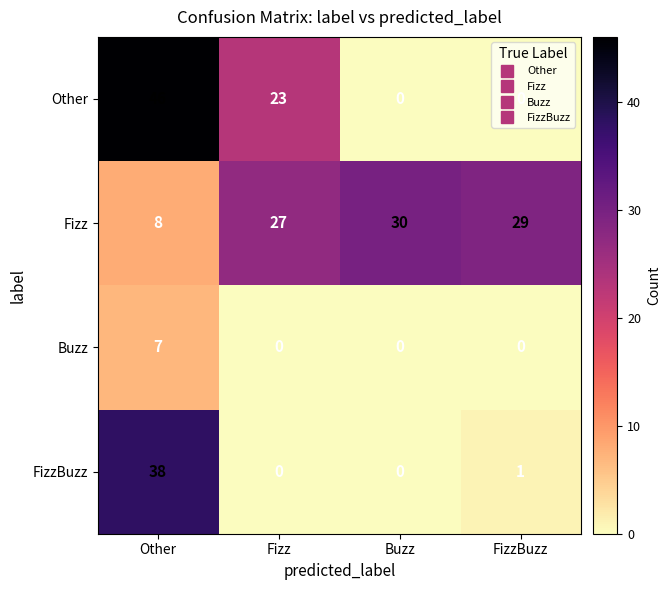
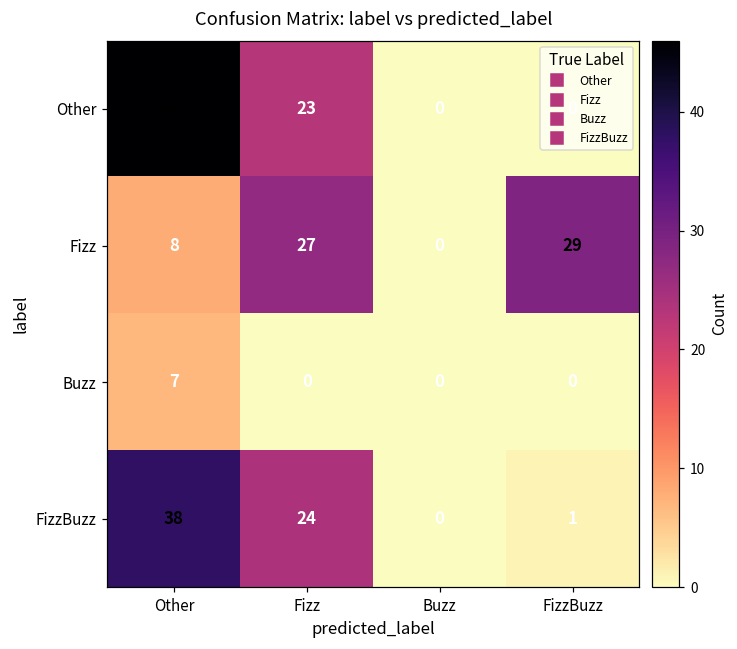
Fizz, Buzz: 30 -> 0
FizzBuzz, Fizz: 0 -> 24
